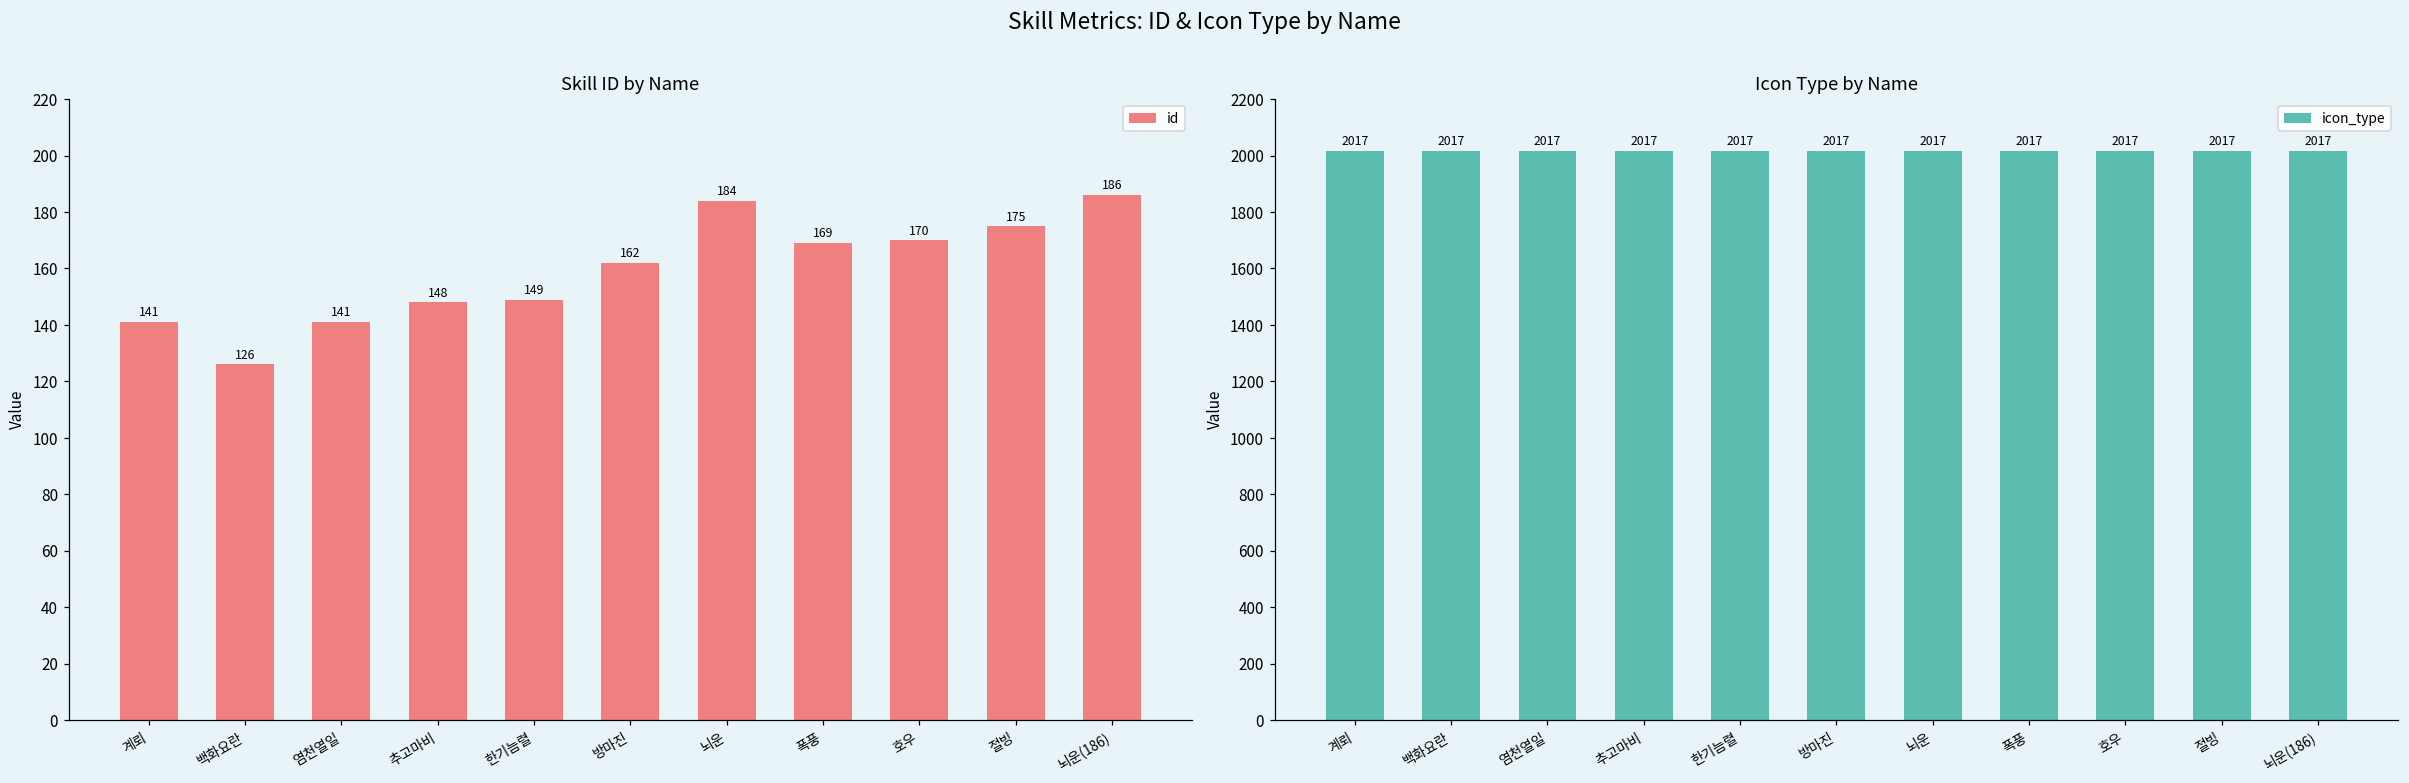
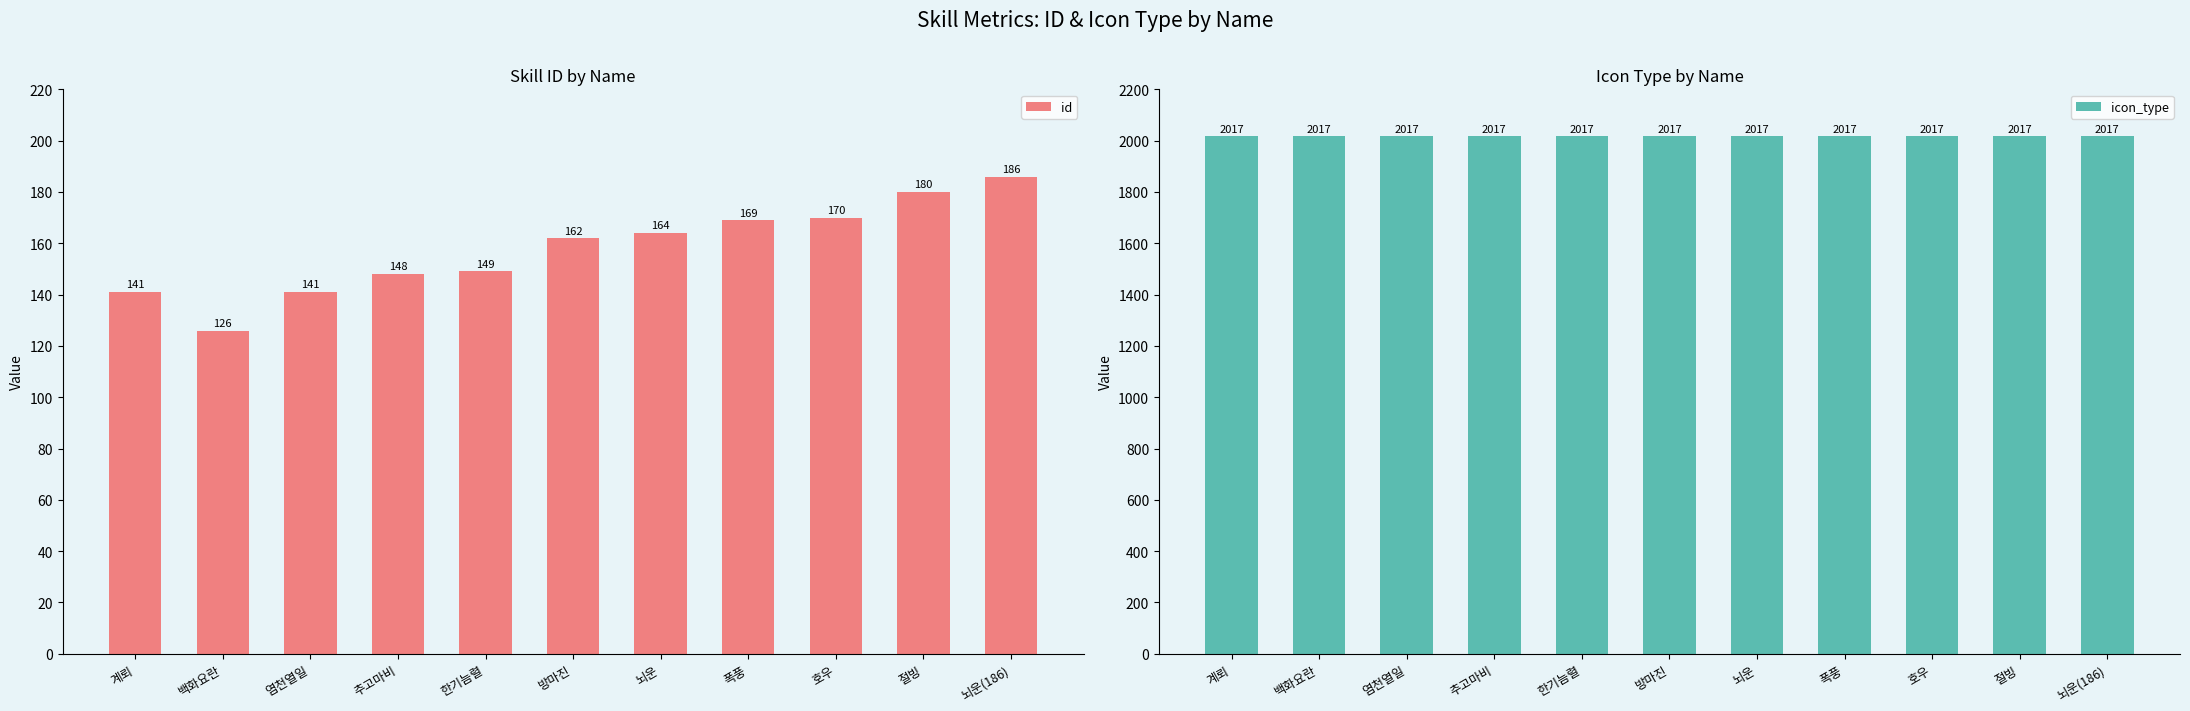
Skill ID by Name, 뇌운: 184 -> 164
Skill ID by Name, 절빙: 175 -> 180
